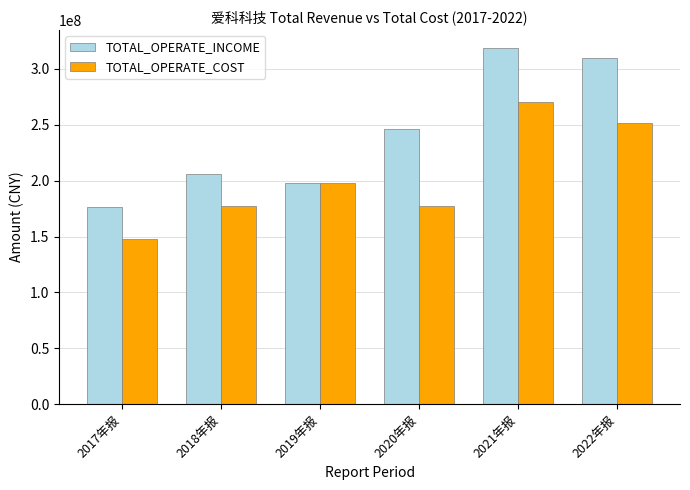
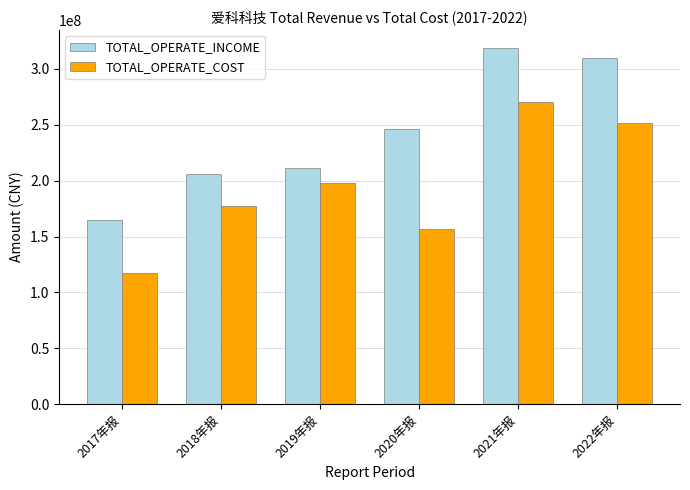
TOTAL_OPERATE_INCOME, 2017年报: 176000000 -> 165000000
TOTAL_OPERATE_COST, 2017年报: 148000000 -> 117000000
TOTAL_OPERATE_INCOME, 2019年报: 198000000 -> 211000000
TOTAL_OPERATE_COST, 2020年报: 177000000 -> 156000000
